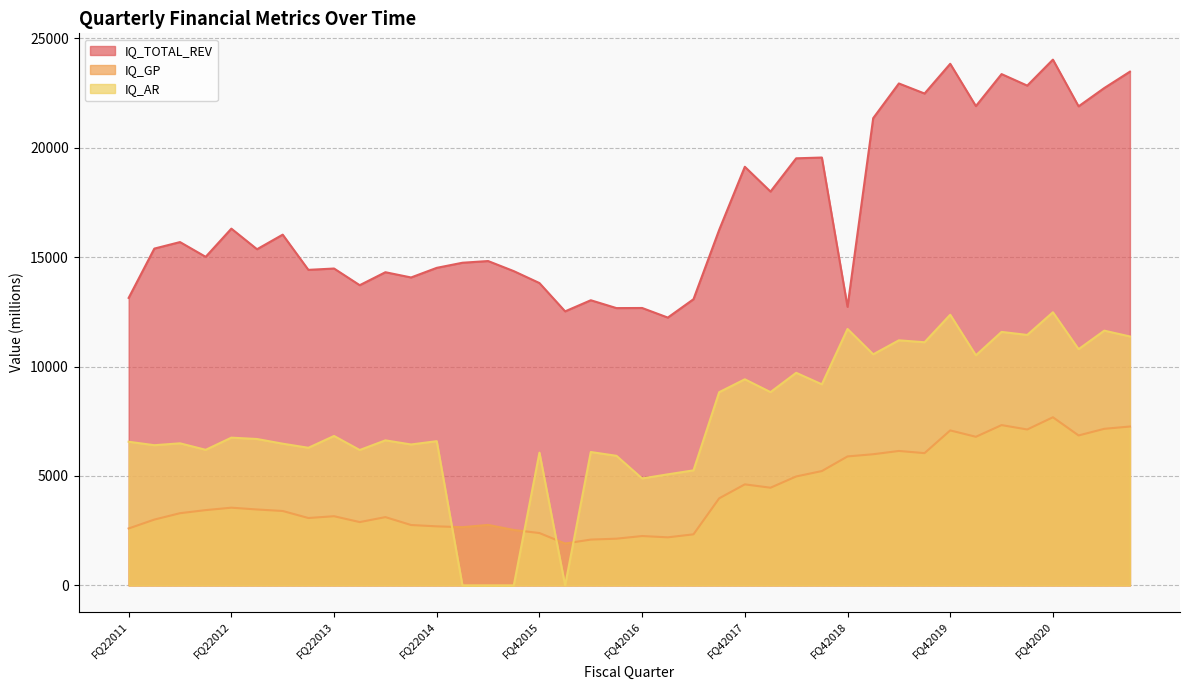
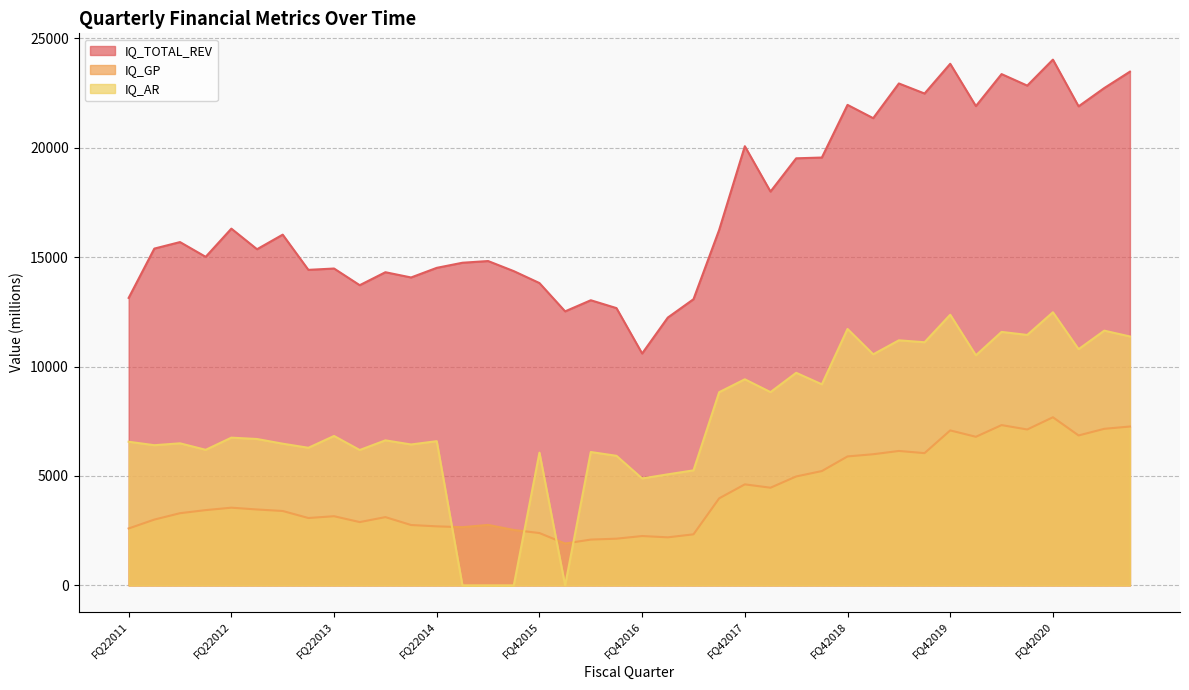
IQ_TOTAL_REV, FQ42016: 12700 -> 10600
IQ_TOTAL_REV, FQ42017: 19100 -> 20100
IQ_TOTAL_REV, FQ42018: 12700 -> 22000
